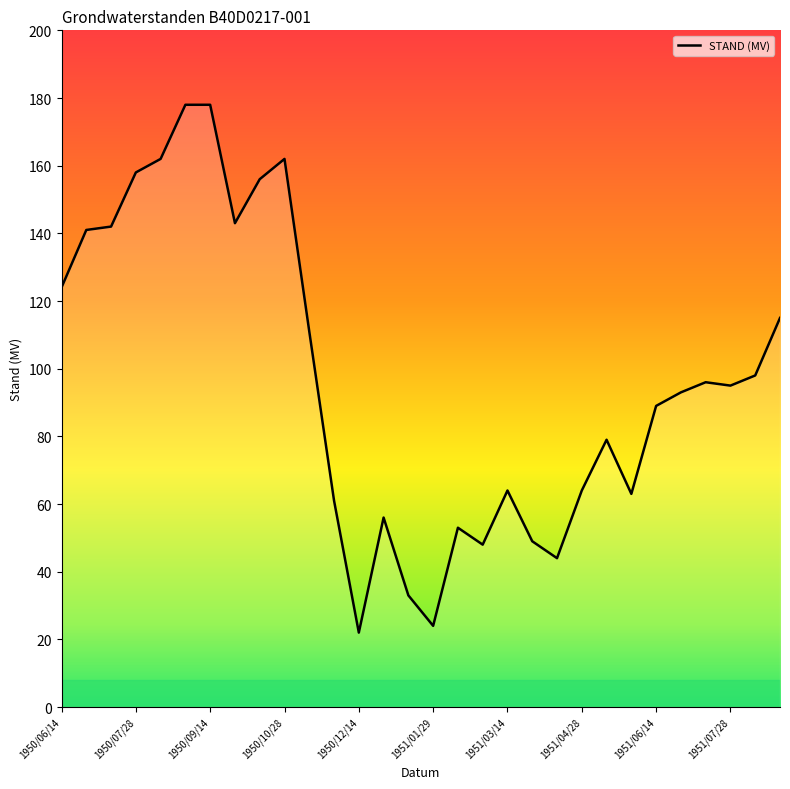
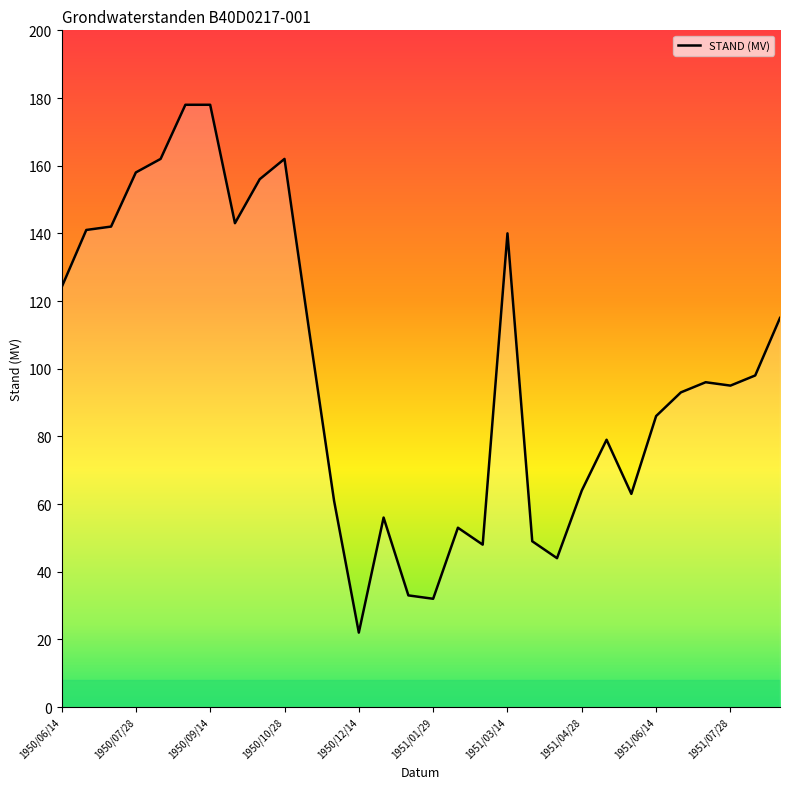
1951/01/29: 24 -> 32
1951/03/14: 64 -> 140
1951/06/14: 89 -> 86
